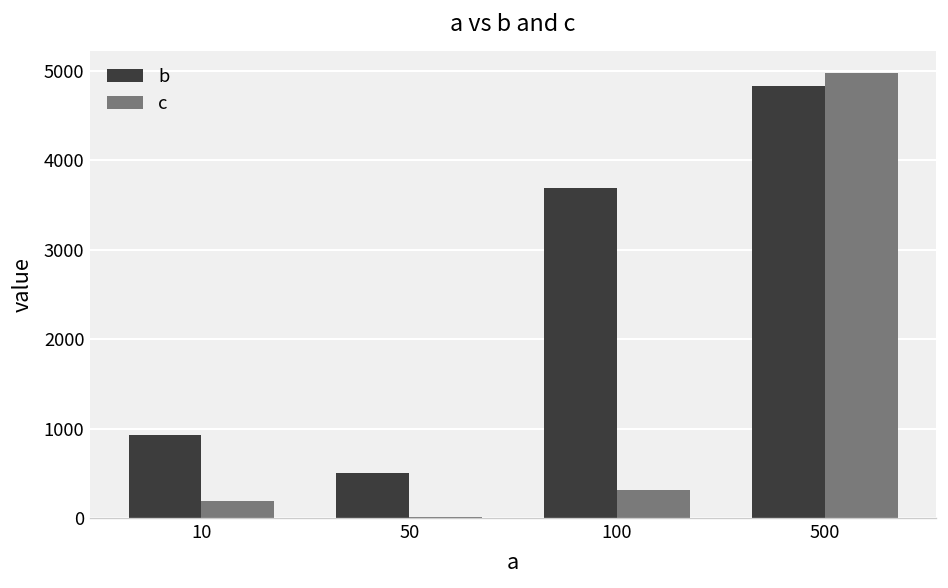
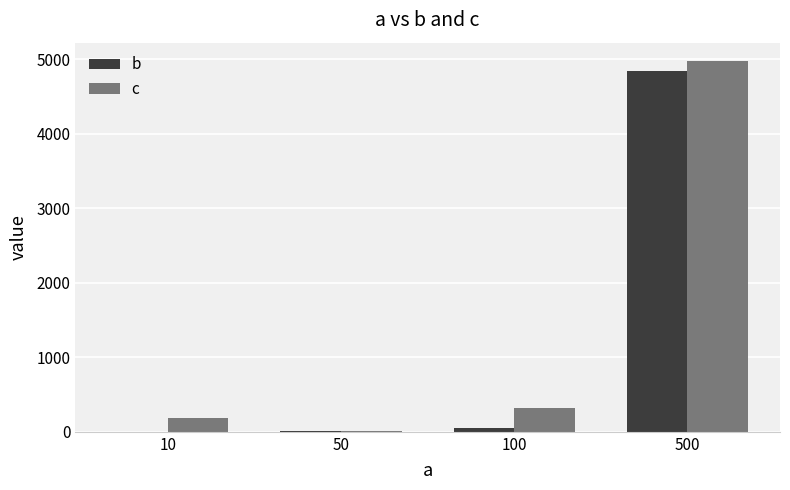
b, 10: 900 -> 0
b, 50: 500 -> 0
b, 100: 3700 -> 100
